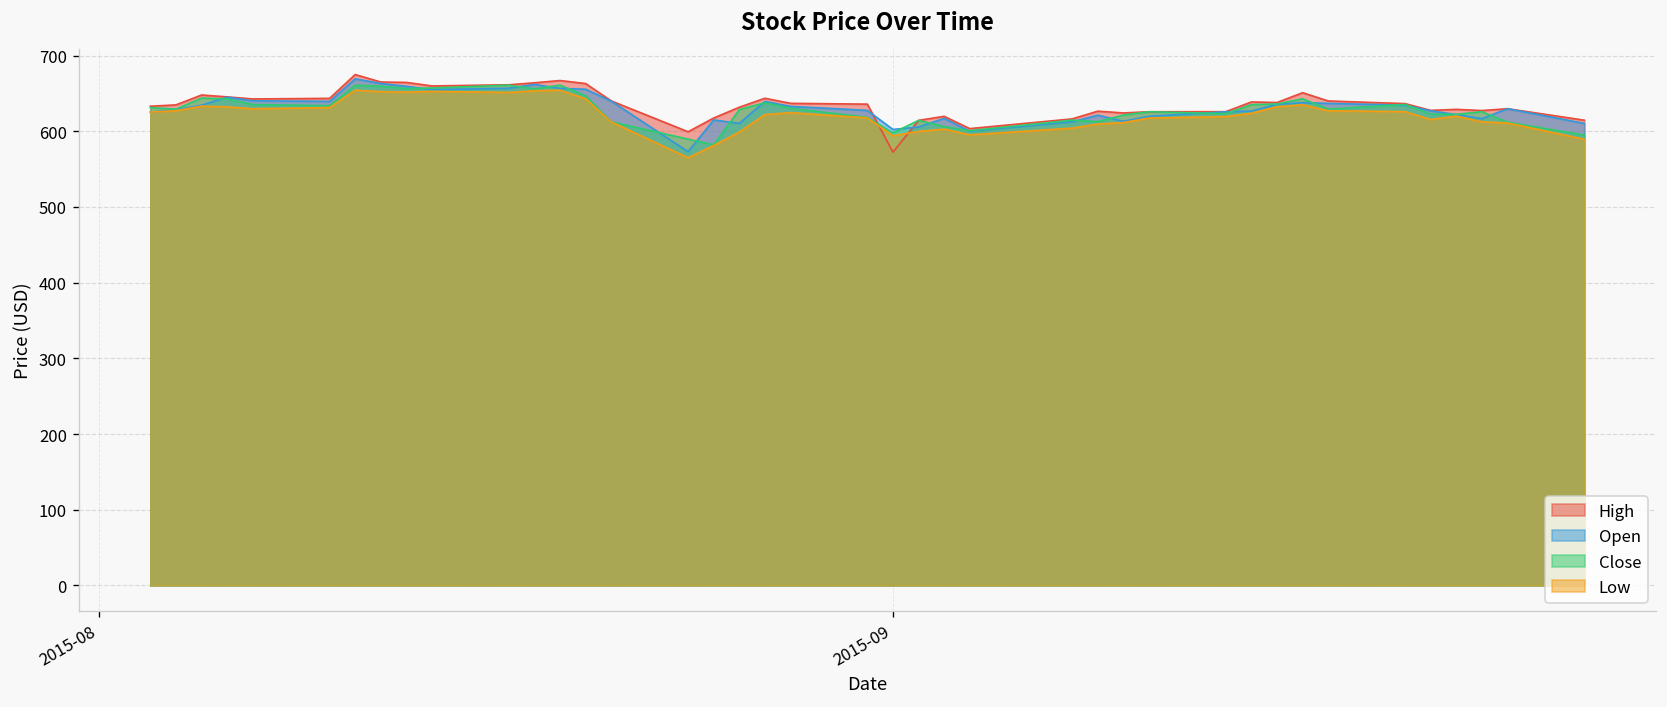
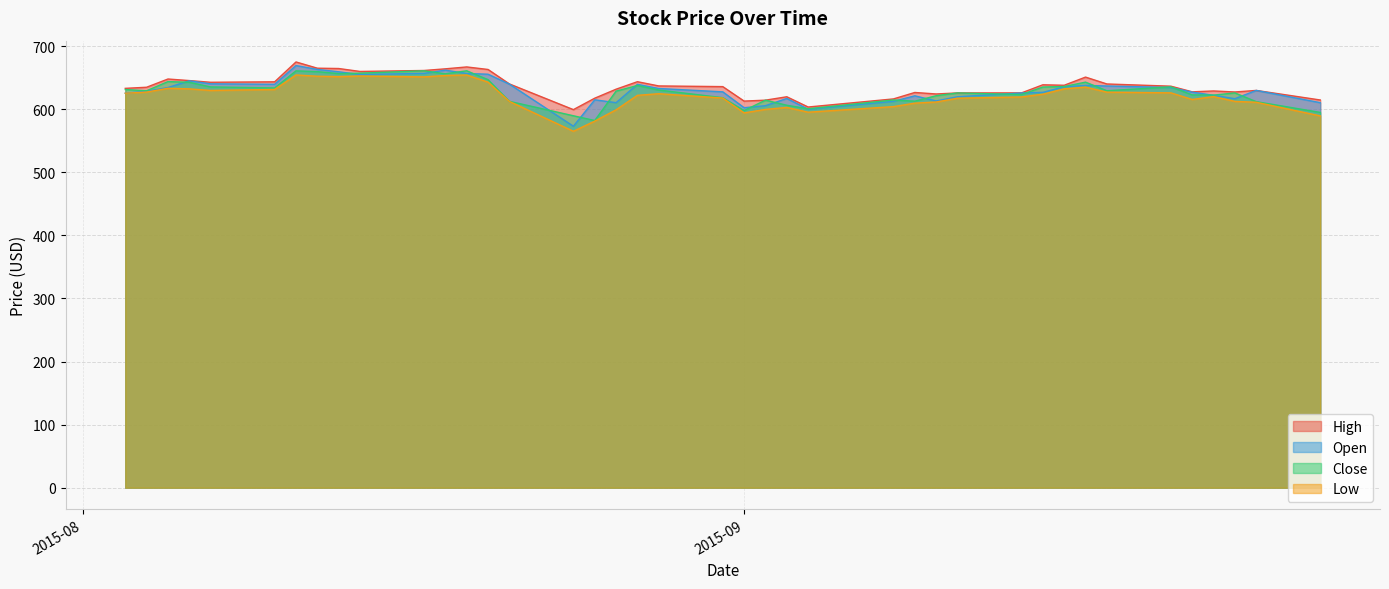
High, 2015-09: 570 -> 610
